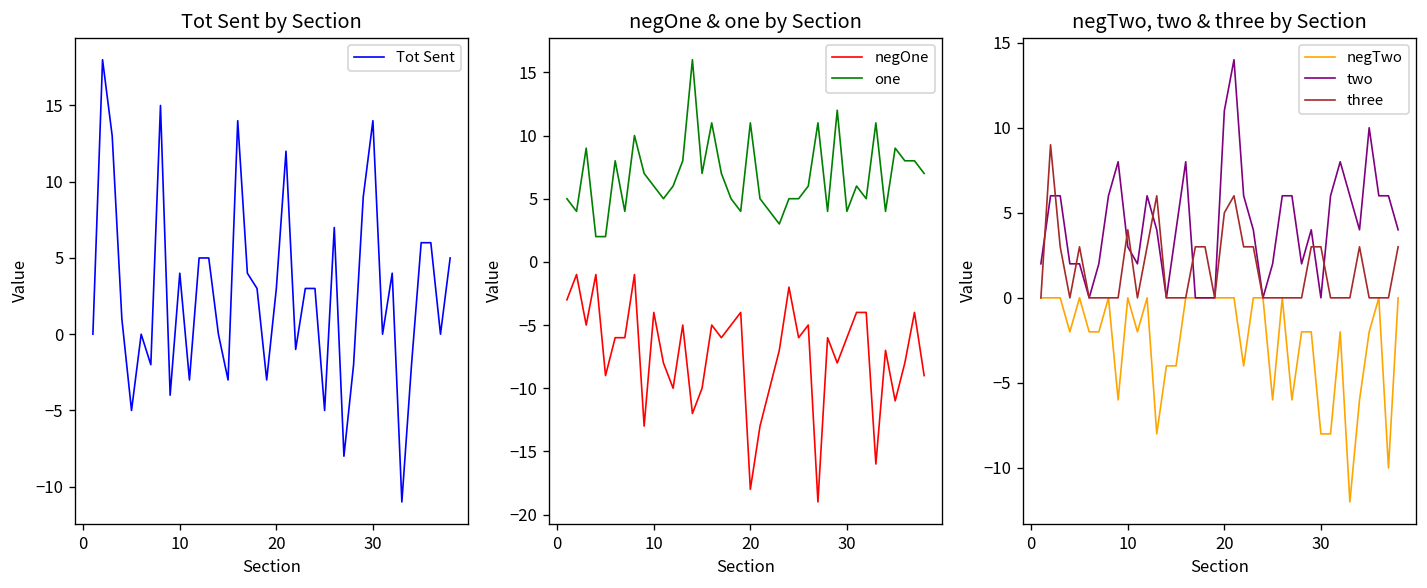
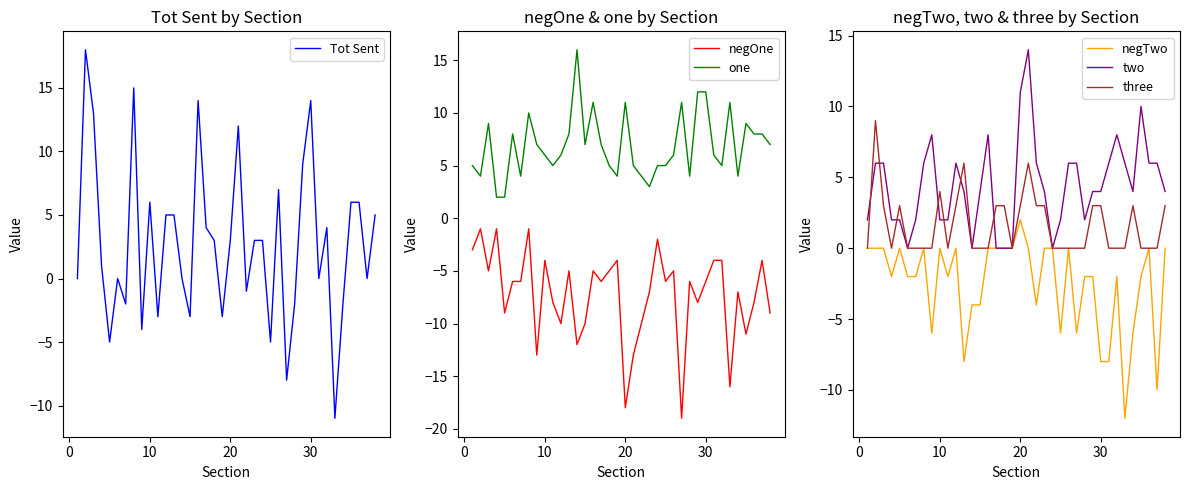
Tot Sent by Section, 10: 4 -> 6
negOne & one by Section, one, 30: 4 -> 12
negTwo, two & three by Section, two, 10: 3 -> 2
negTwo, two & three by Section, negTwo, 20: 0 -> 2
negTwo, two & three by Section, three, 20: 5 -> 3
negTwo, two & three by Section, two, 30: 0 -> 4
